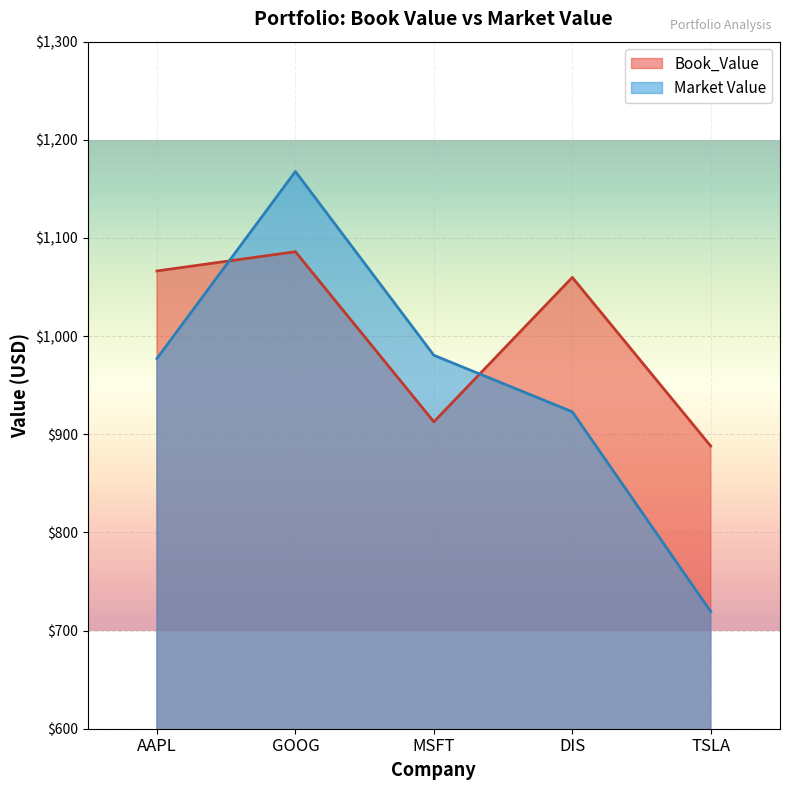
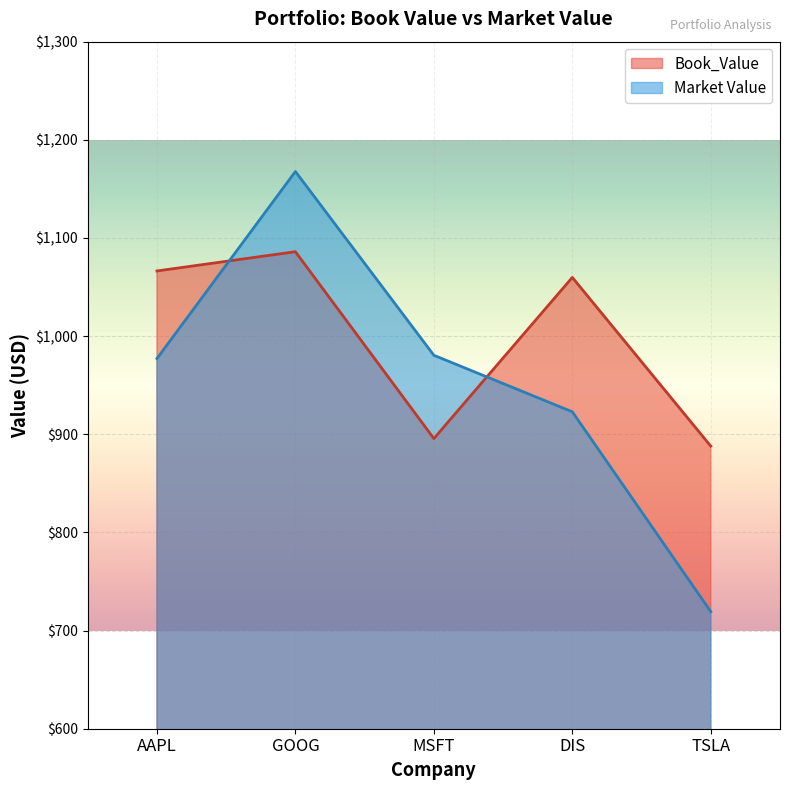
Book_Value, MSFT: $910 -> $900
